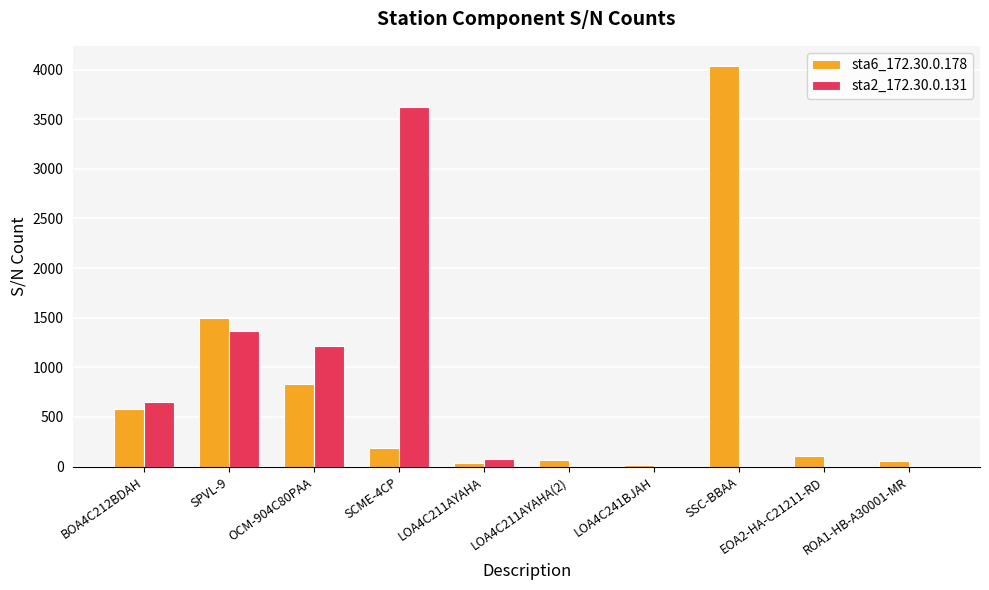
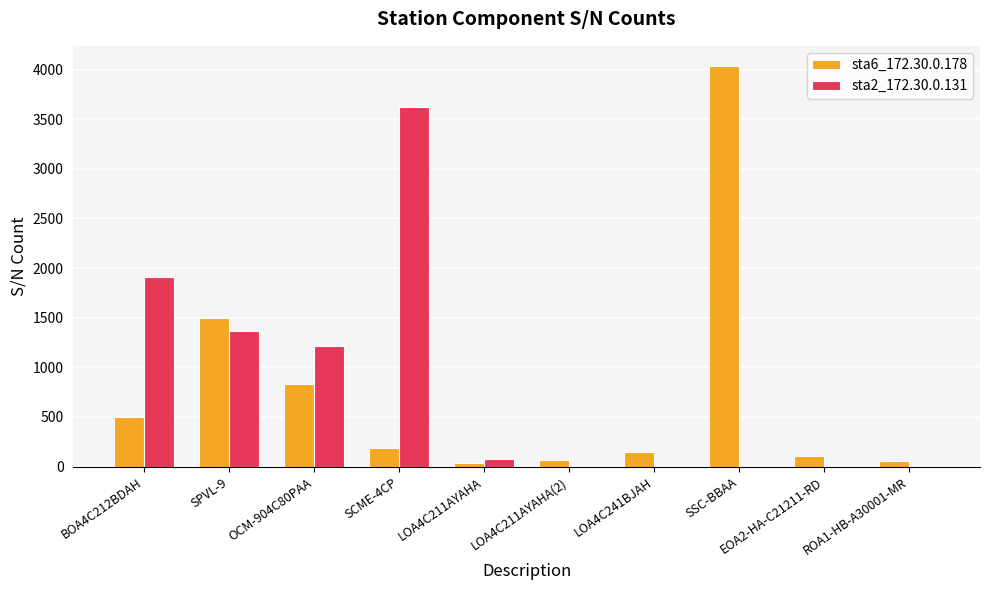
sta6_172.30.0.178, BOA4C212BDAH: 600 -> 500
sta2_172.30.0.131, BOA4C212BDAH: 600 -> 1900
sta6_172.30.0.178, LOA4C241BJAH: 0 -> 200
